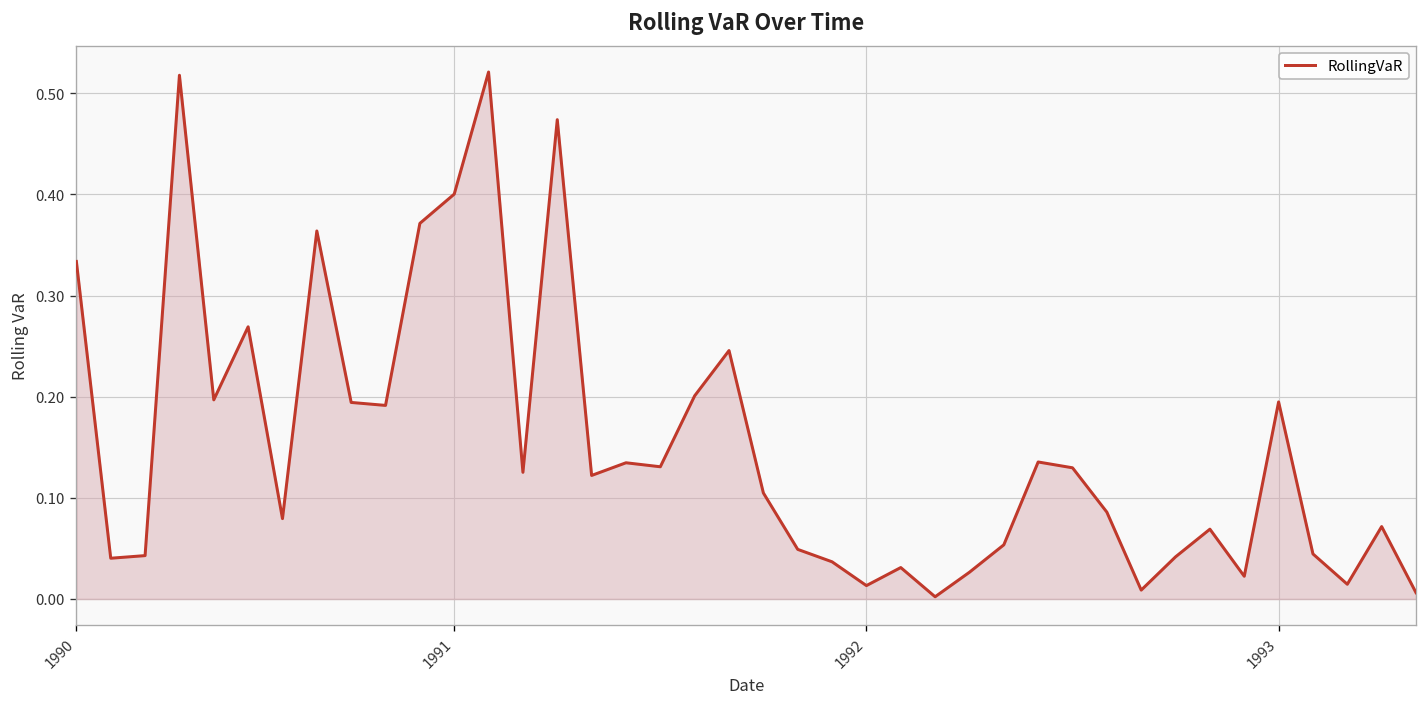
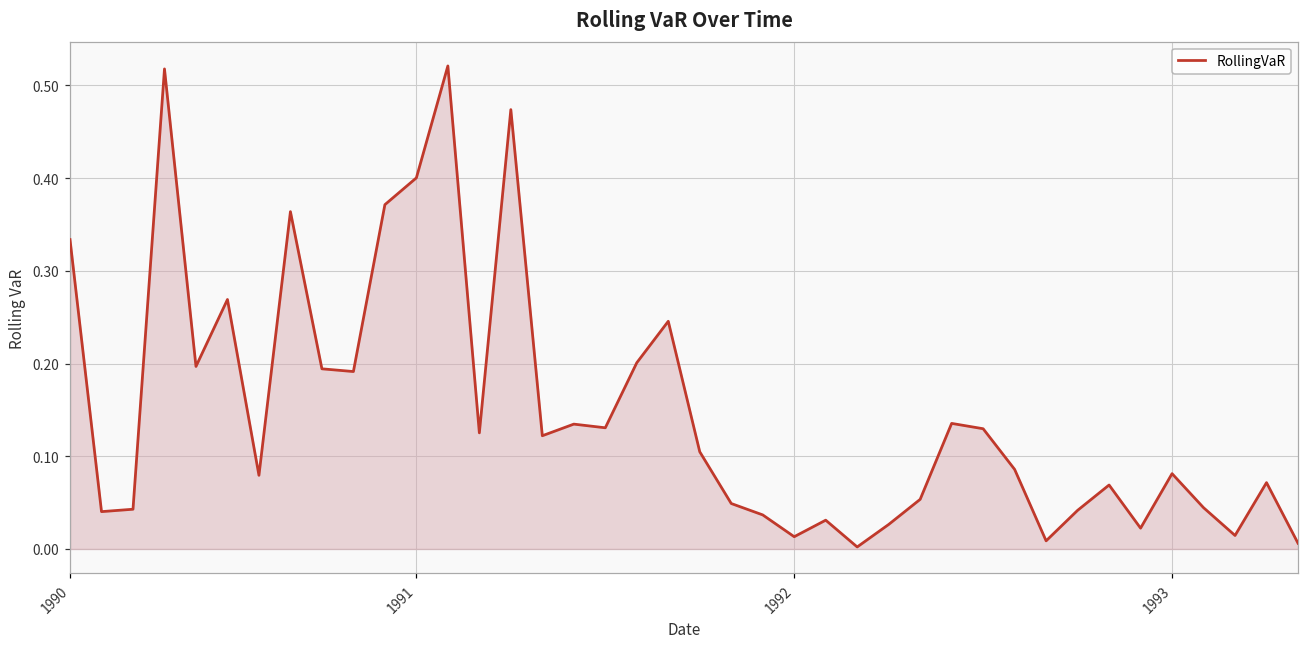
1993: 0.19 -> 0.08
